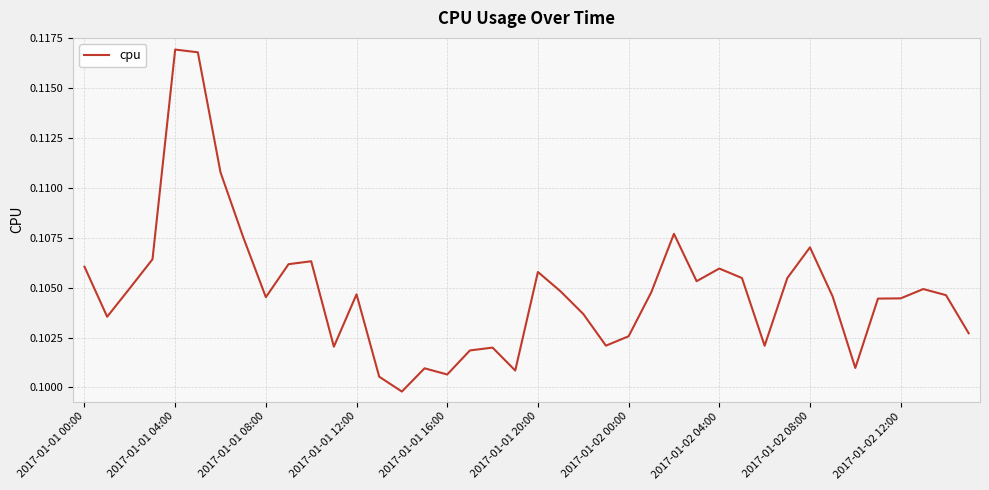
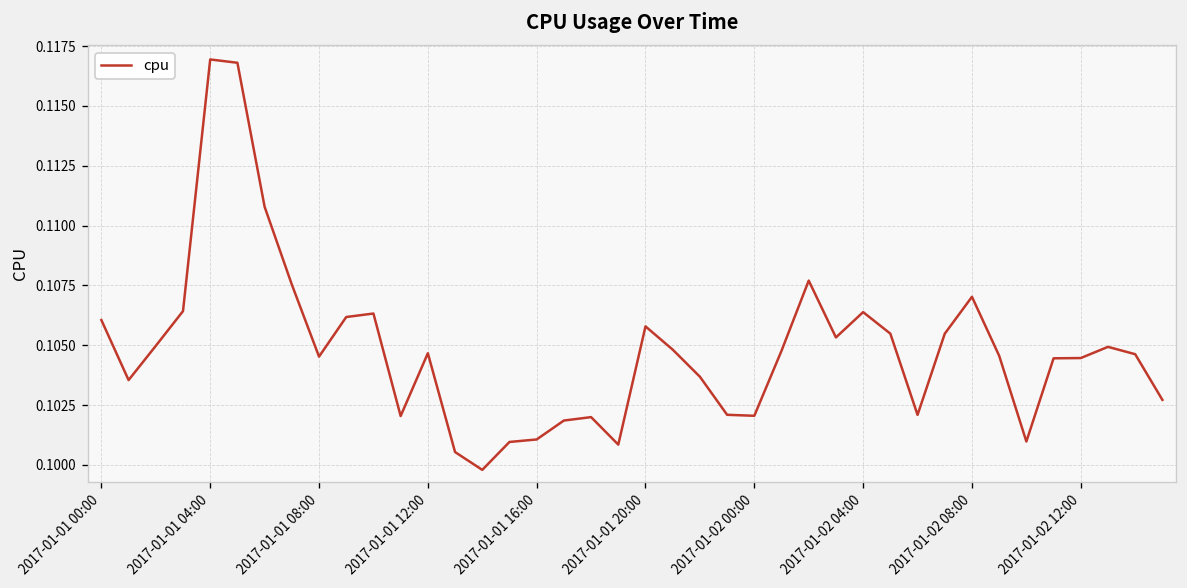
2017-01-01 16:00: 0.1006 -> 0.1011
2017-01-02 00:00: 0.1026 -> 0.1021
2017-01-02 04:00: 0.1060 -> 0.1064
